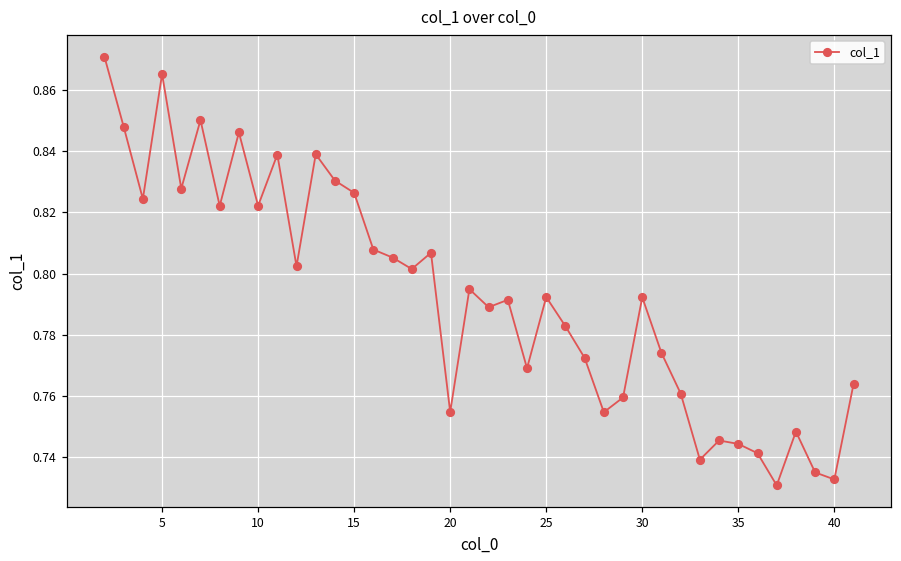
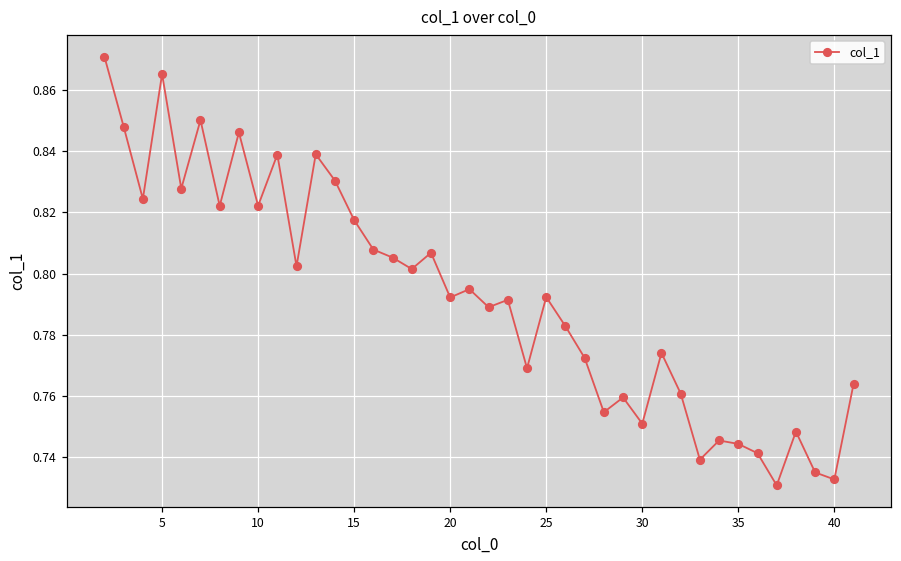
15: 0.826 -> 0.817
20: 0.755 -> 0.792
30: 0.792 -> 0.751
